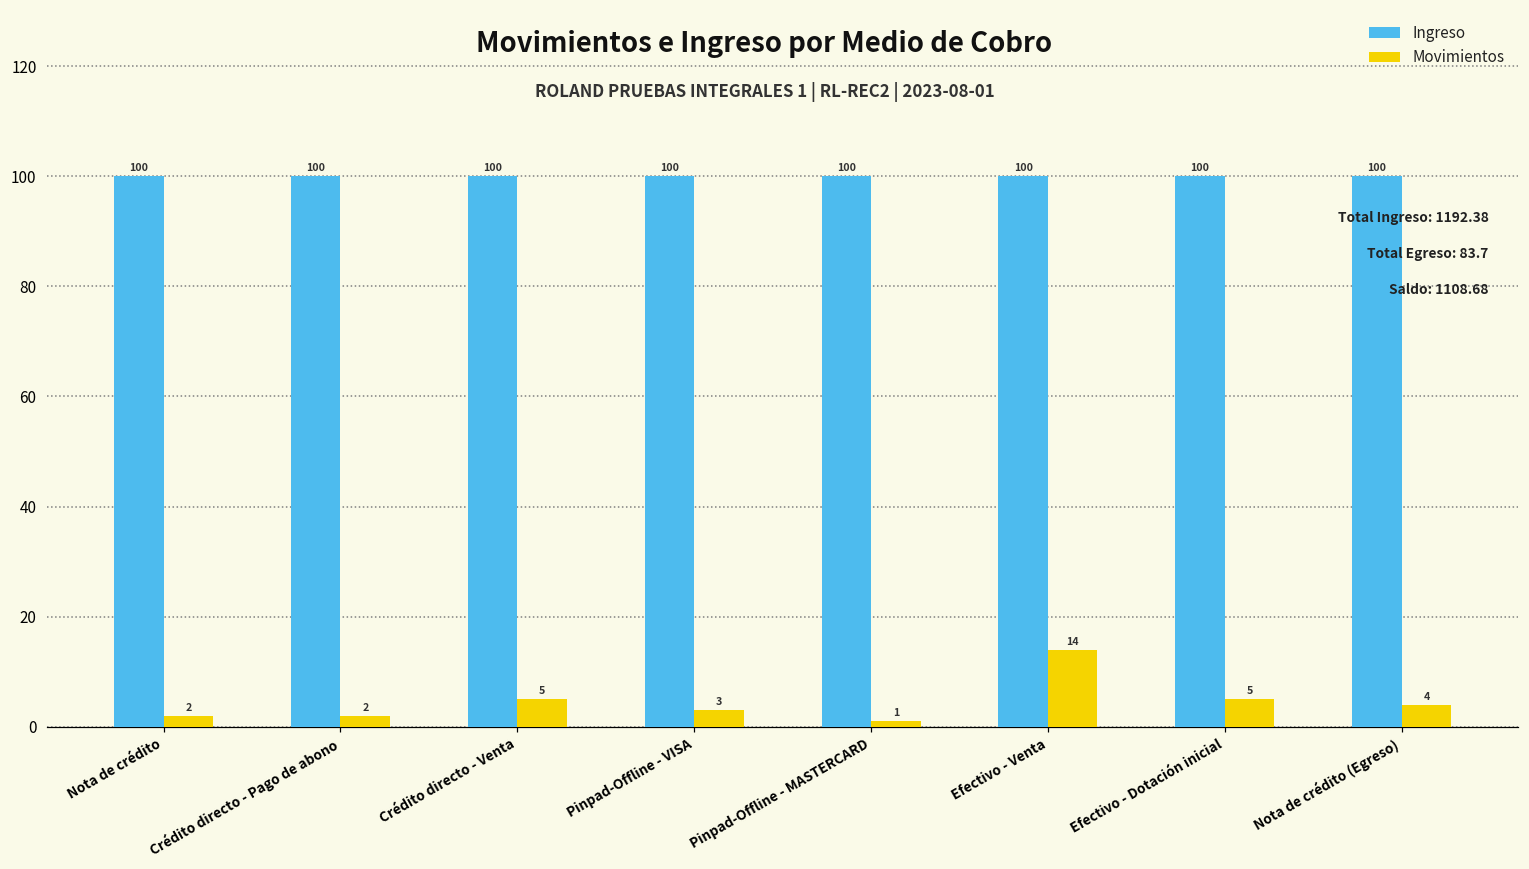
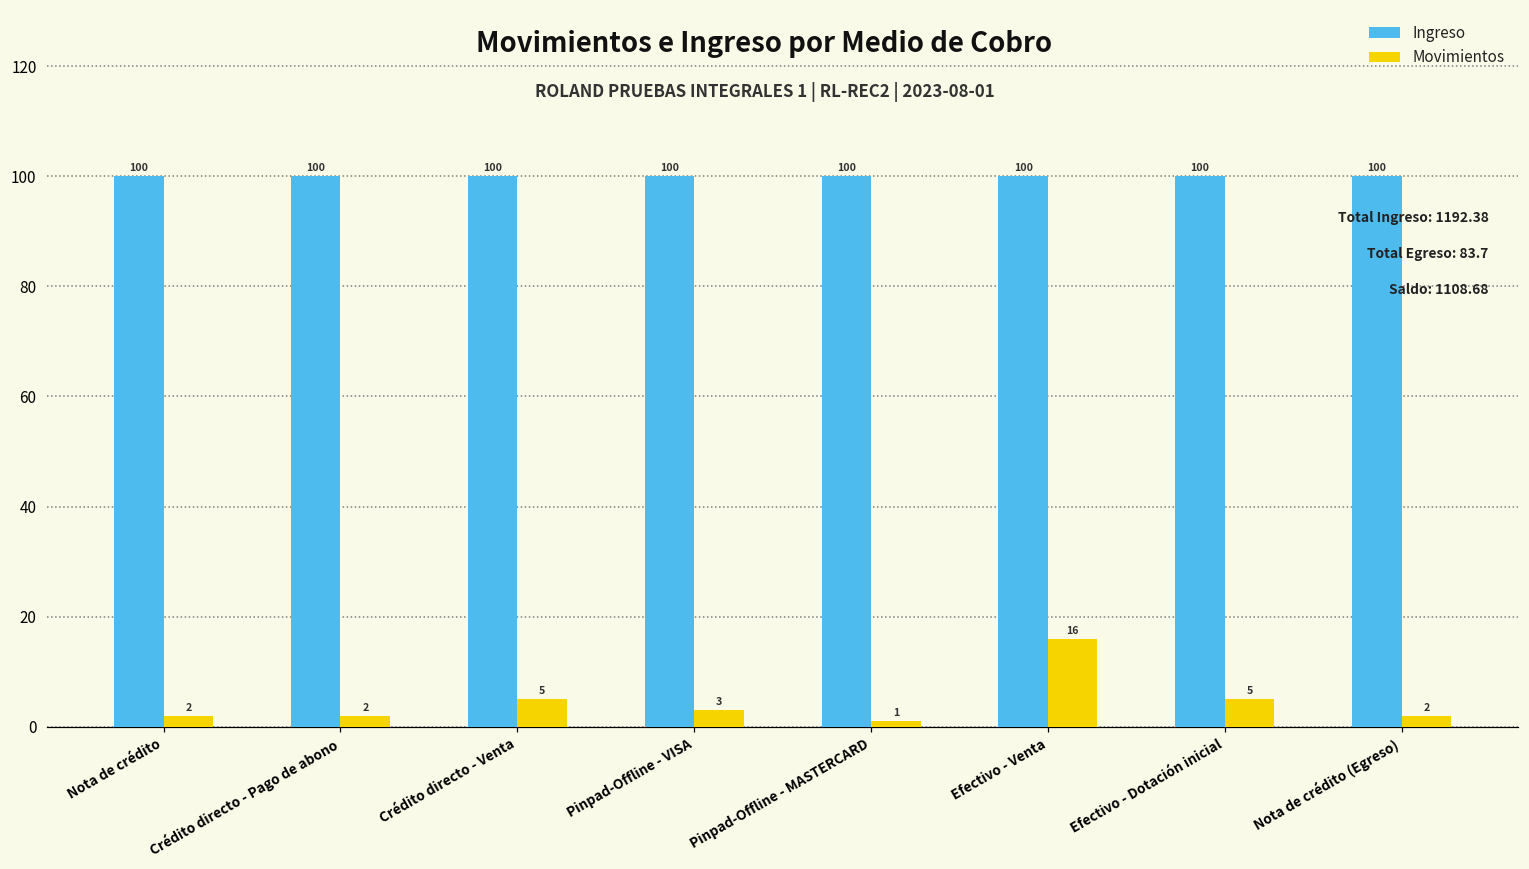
Movimientos, Efectivo - Venta: 14 -> 16
Movimientos, Nota de crédito (Egreso): 4 -> 2
